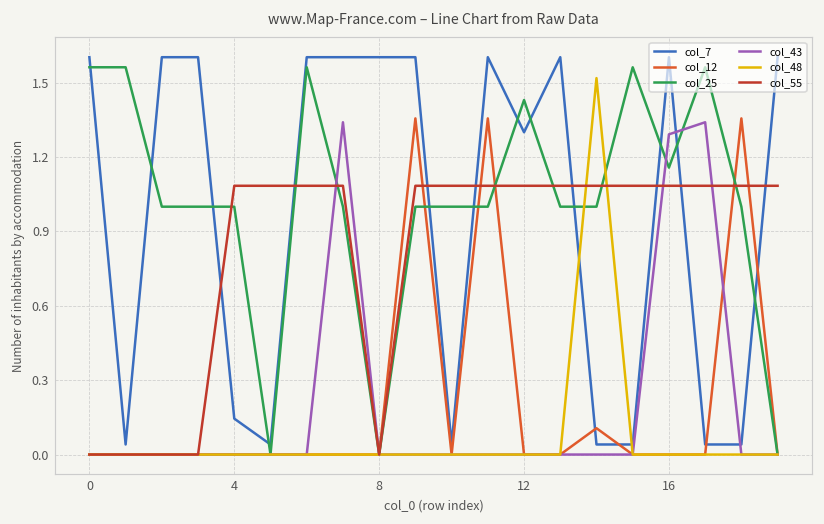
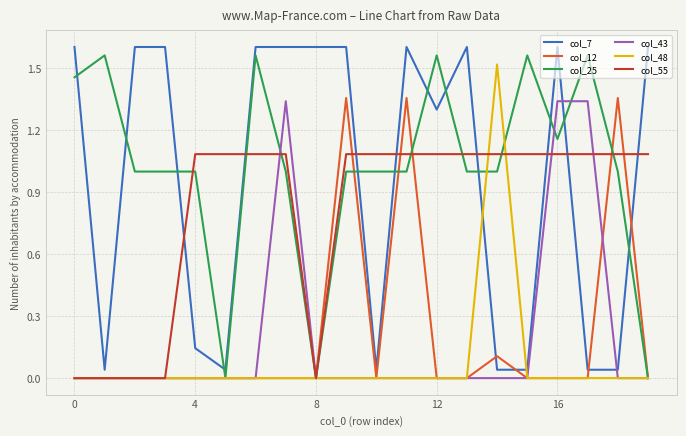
col_25, 0: 1.56 -> 1.46
col_25, 12: 1.43 -> 1.56
col_43, 16: 1.29 -> 1.34
